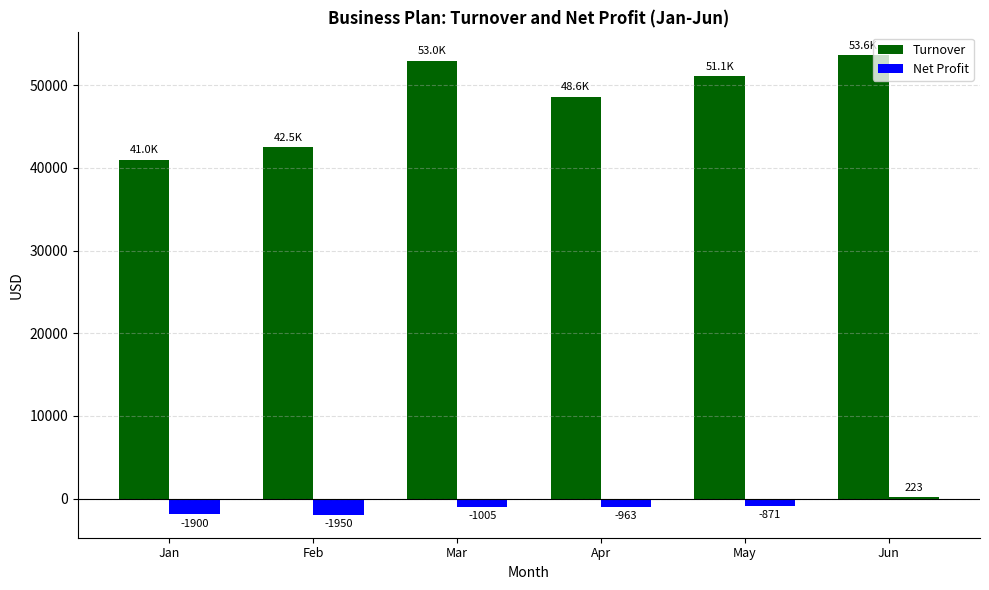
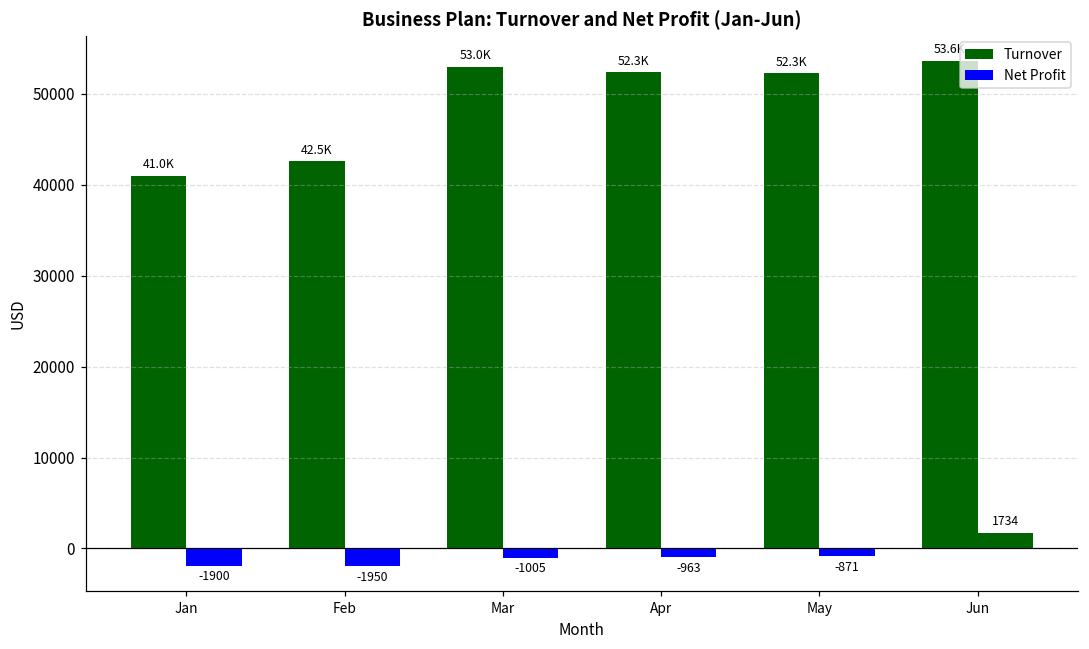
Turnover, Apr: 48.6K -> 52.3K
Turnover, May: 51.1K -> 52.3K
Net Profit, Jun: 223 -> 1734
